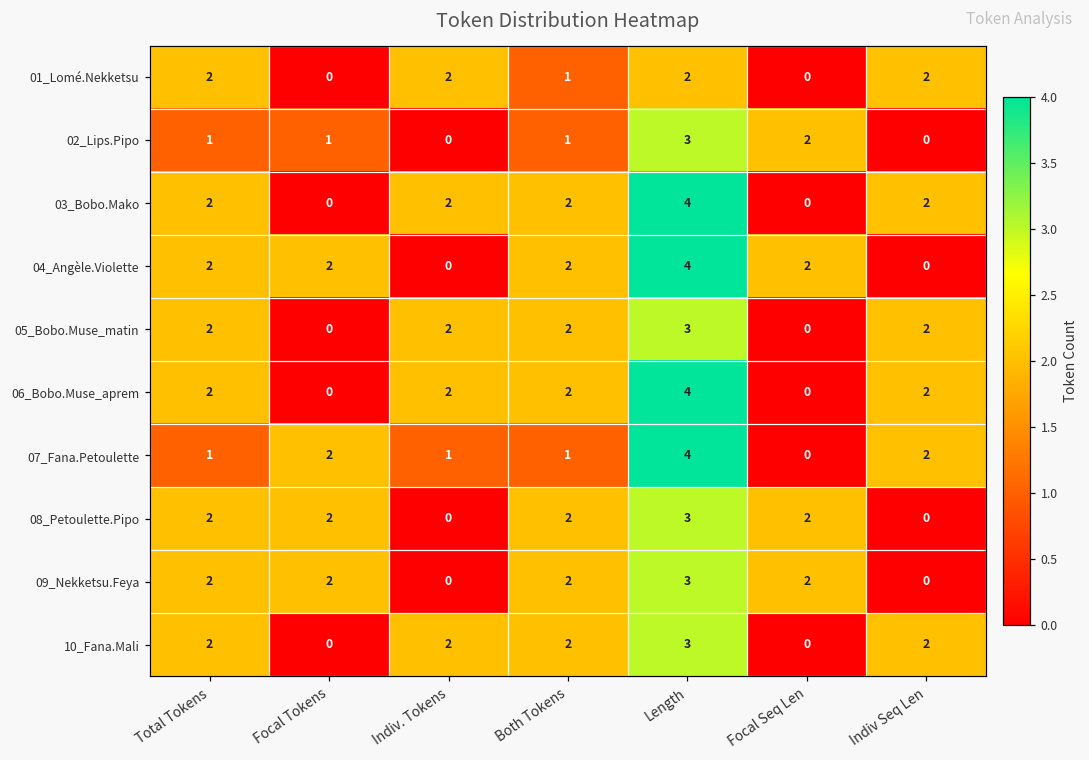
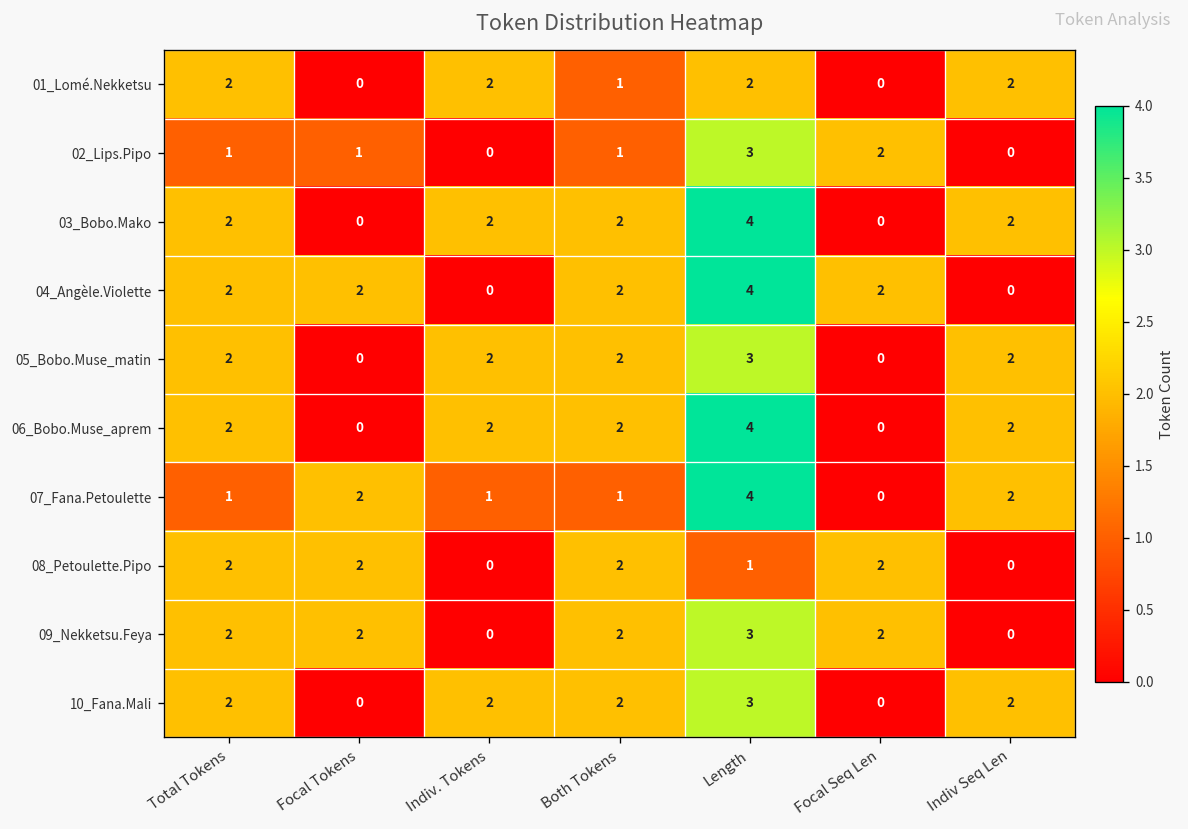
08_Petoulette.Pipo, Length: 3 -> 1
